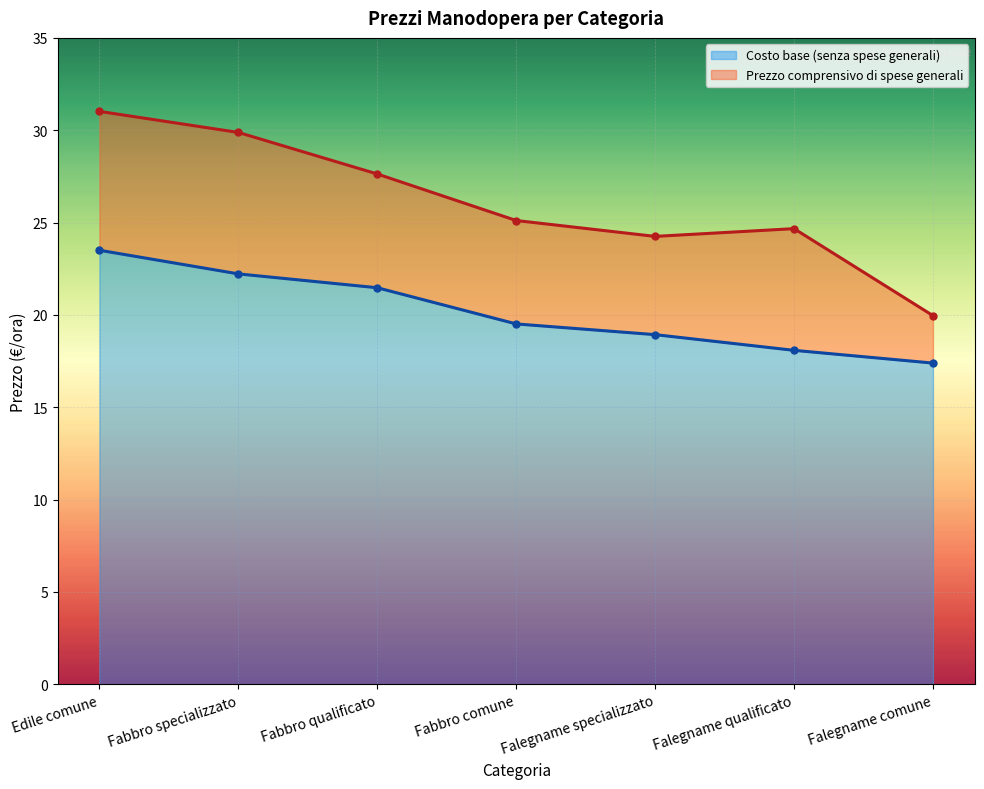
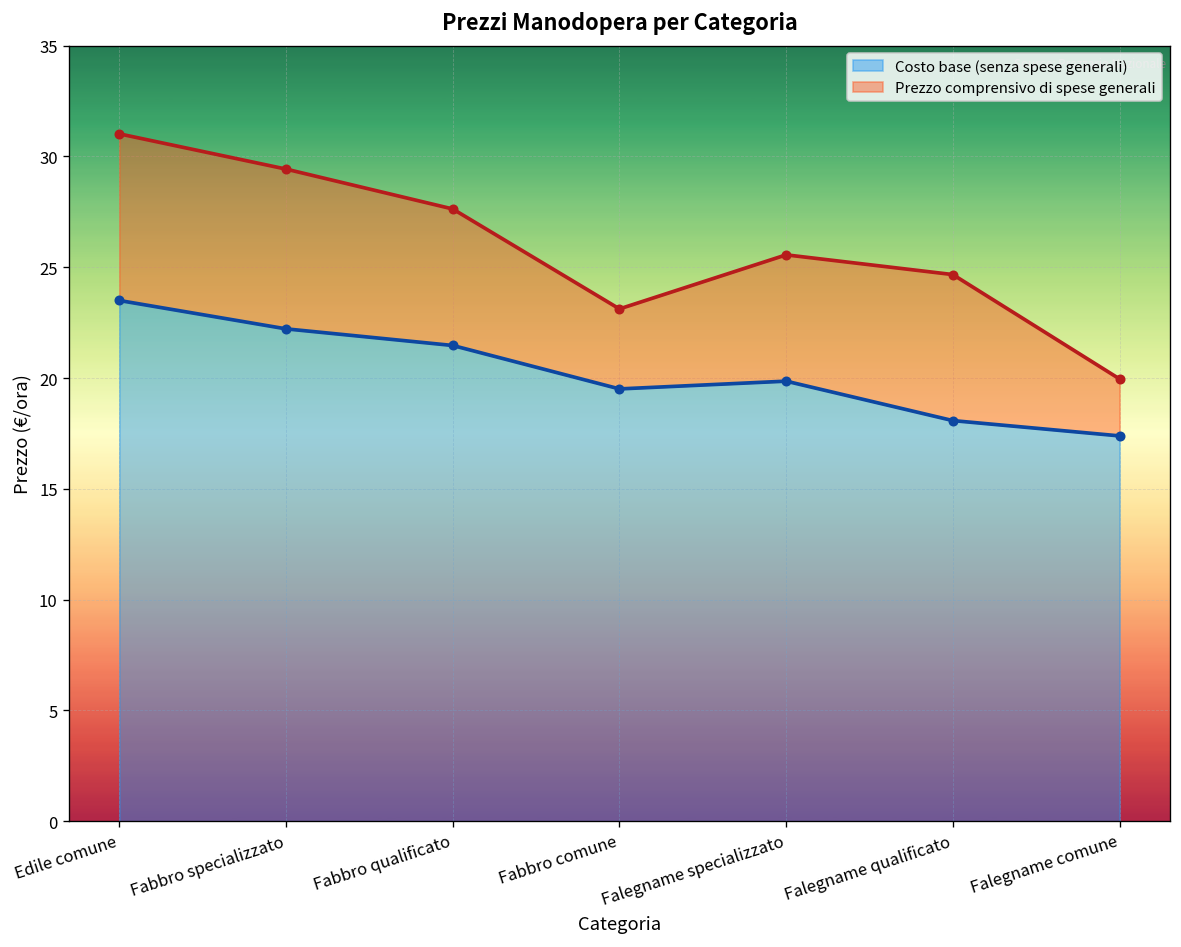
Prezzo comprensivo di spese generali, Fabbro specializzato: 29.9 -> 29.4
Prezzo comprensivo di spese generali, Fabbro comune: 25.1 -> 23.1
Costo base (senza spese generali), Falegname specializzato: 18.9 -> 19.9
Prezzo comprensivo di spese generali, Falegname specializzato: 24.3 -> 25.6
